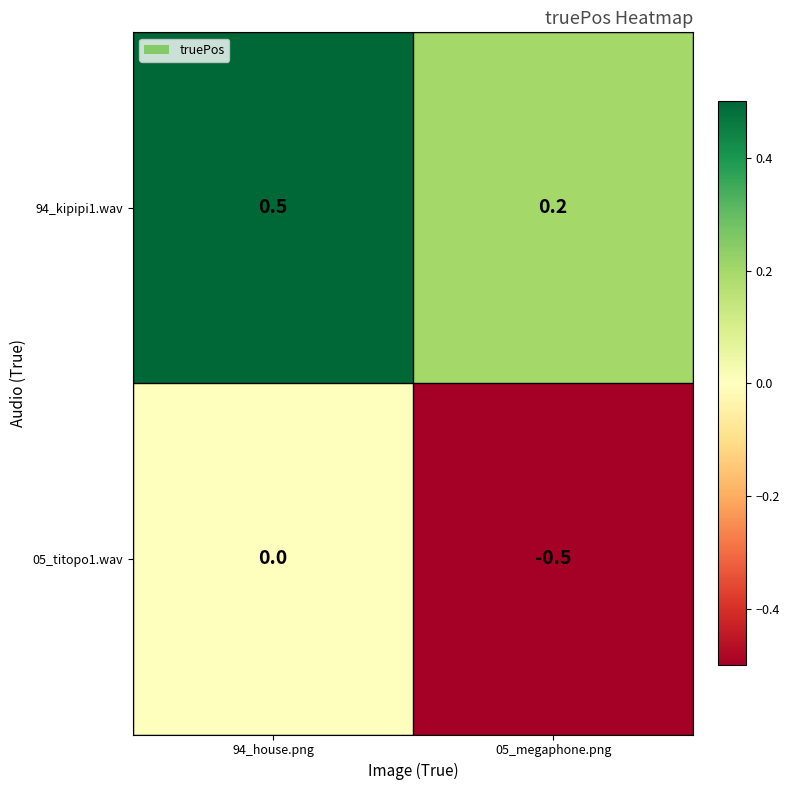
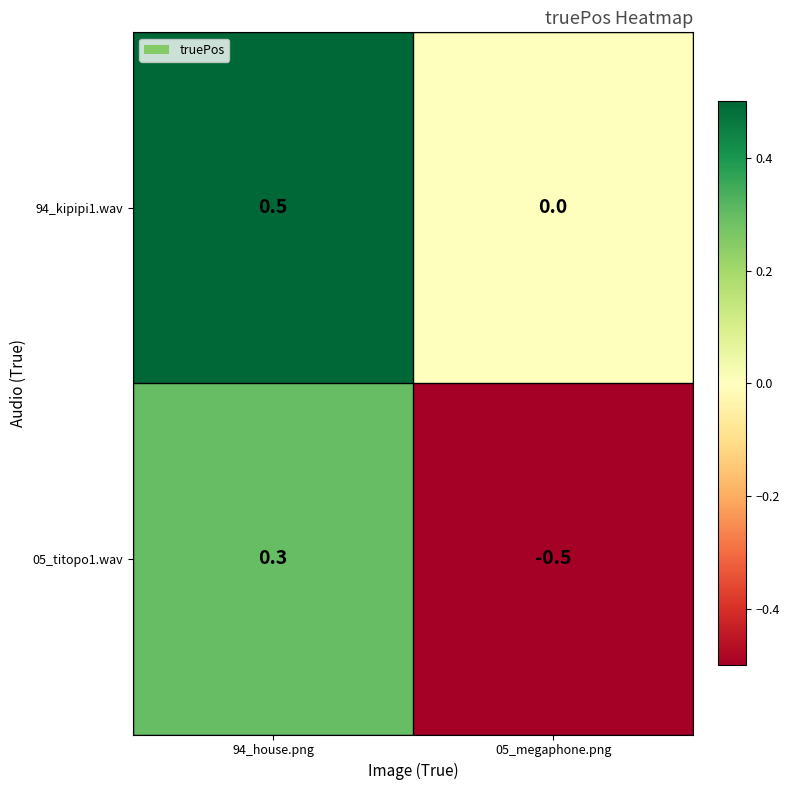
94_kipipi1.wav, 05_megaphone.png: 0.2 -> 0.0
05_titopo1.wav, 94_house.png: 0.0 -> 0.3
